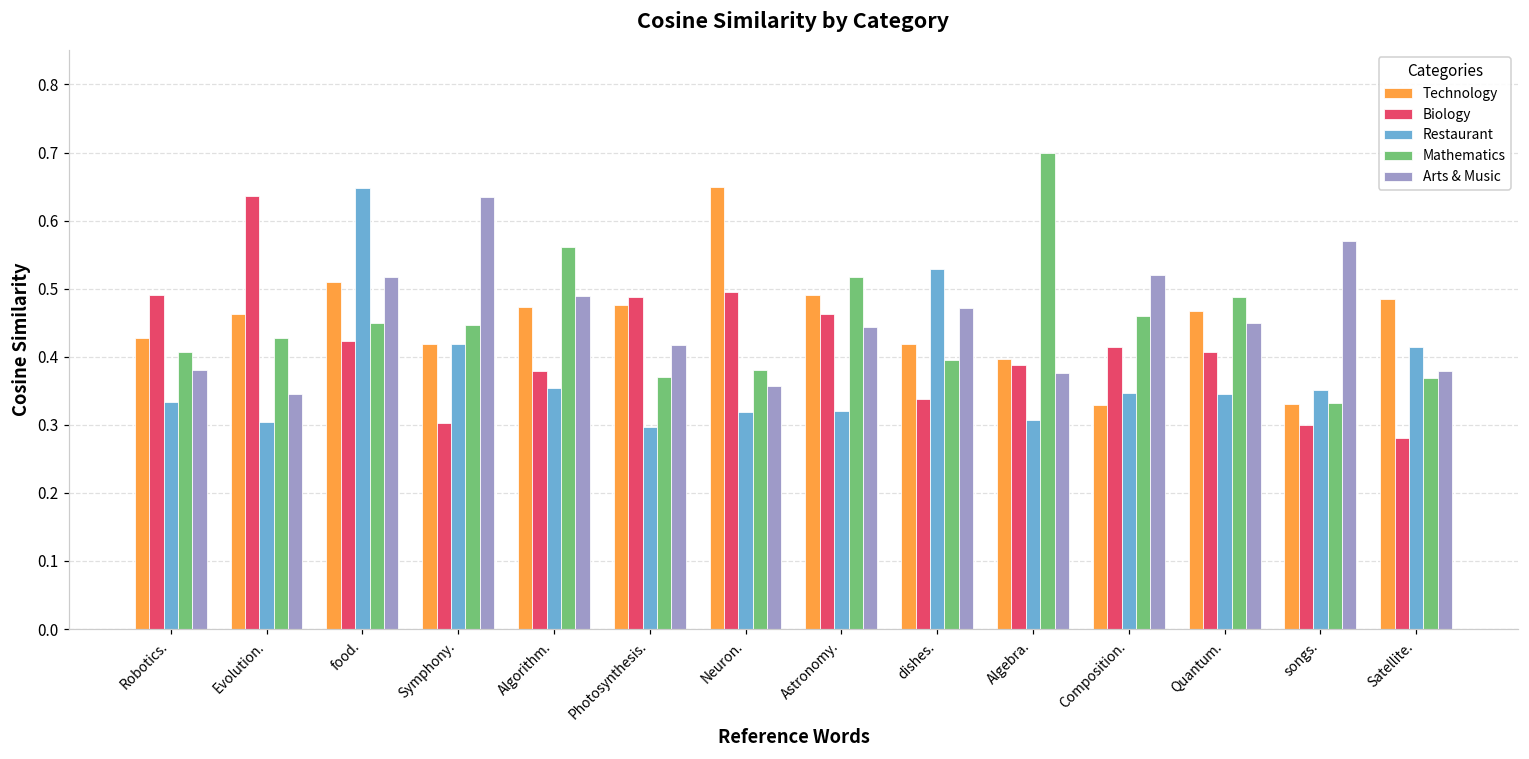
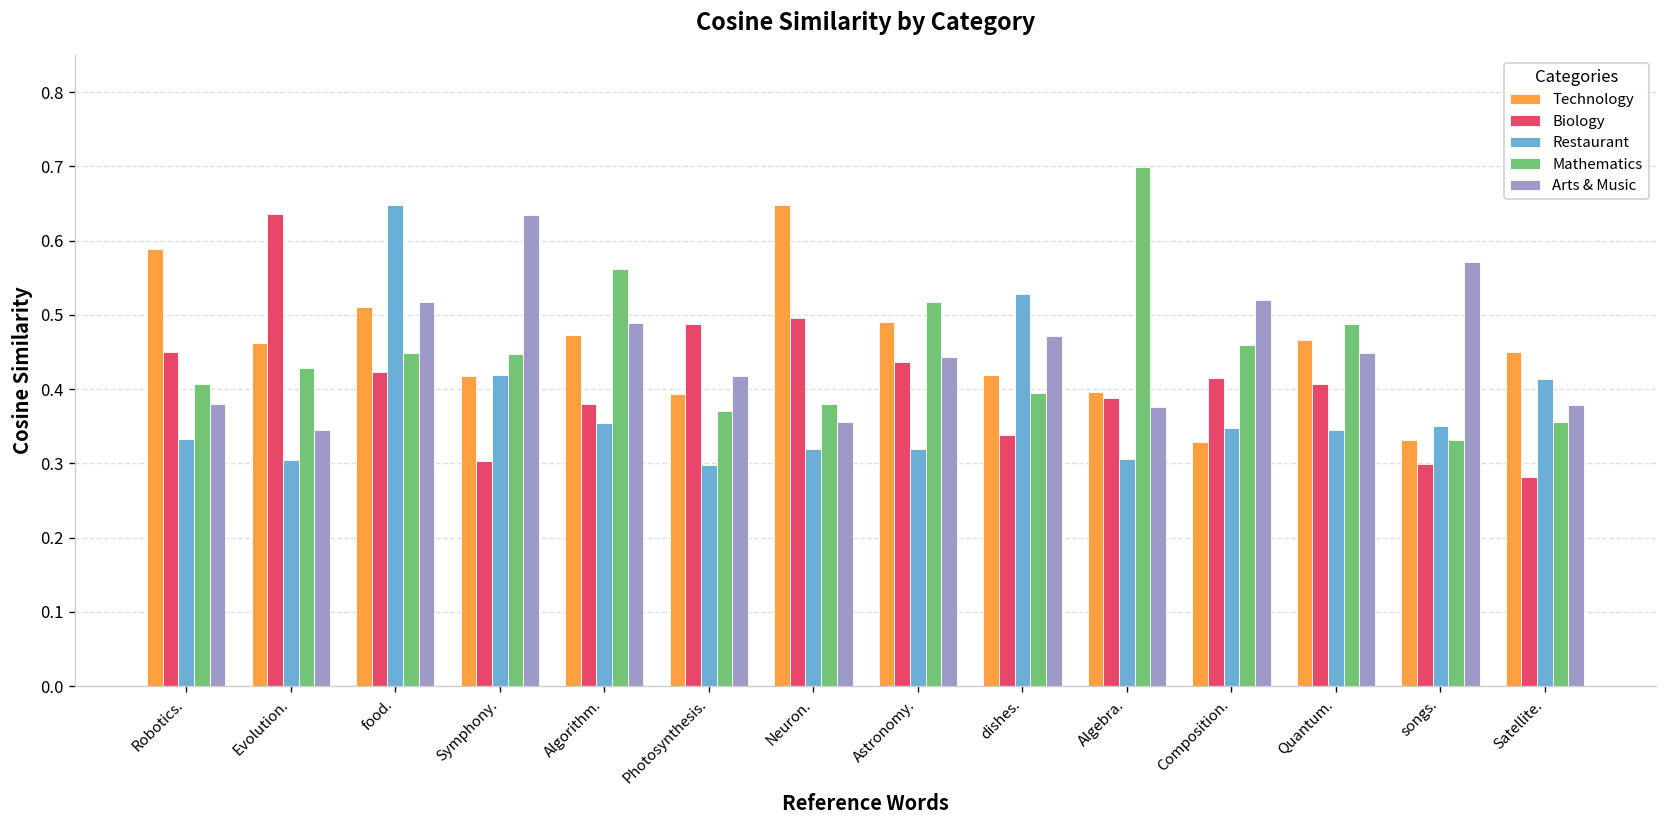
Technology, Robotics.: 0.43 -> 0.59
Biology, Robotics.: 0.49 -> 0.45
Technology, Photosynthesis.: 0.48 -> 0.39
Biology, Astronomy.: 0.46 -> 0.44
Technology, Satellite.: 0.49 -> 0.45
Mathematics, Satellite.: 0.37 -> 0.36
